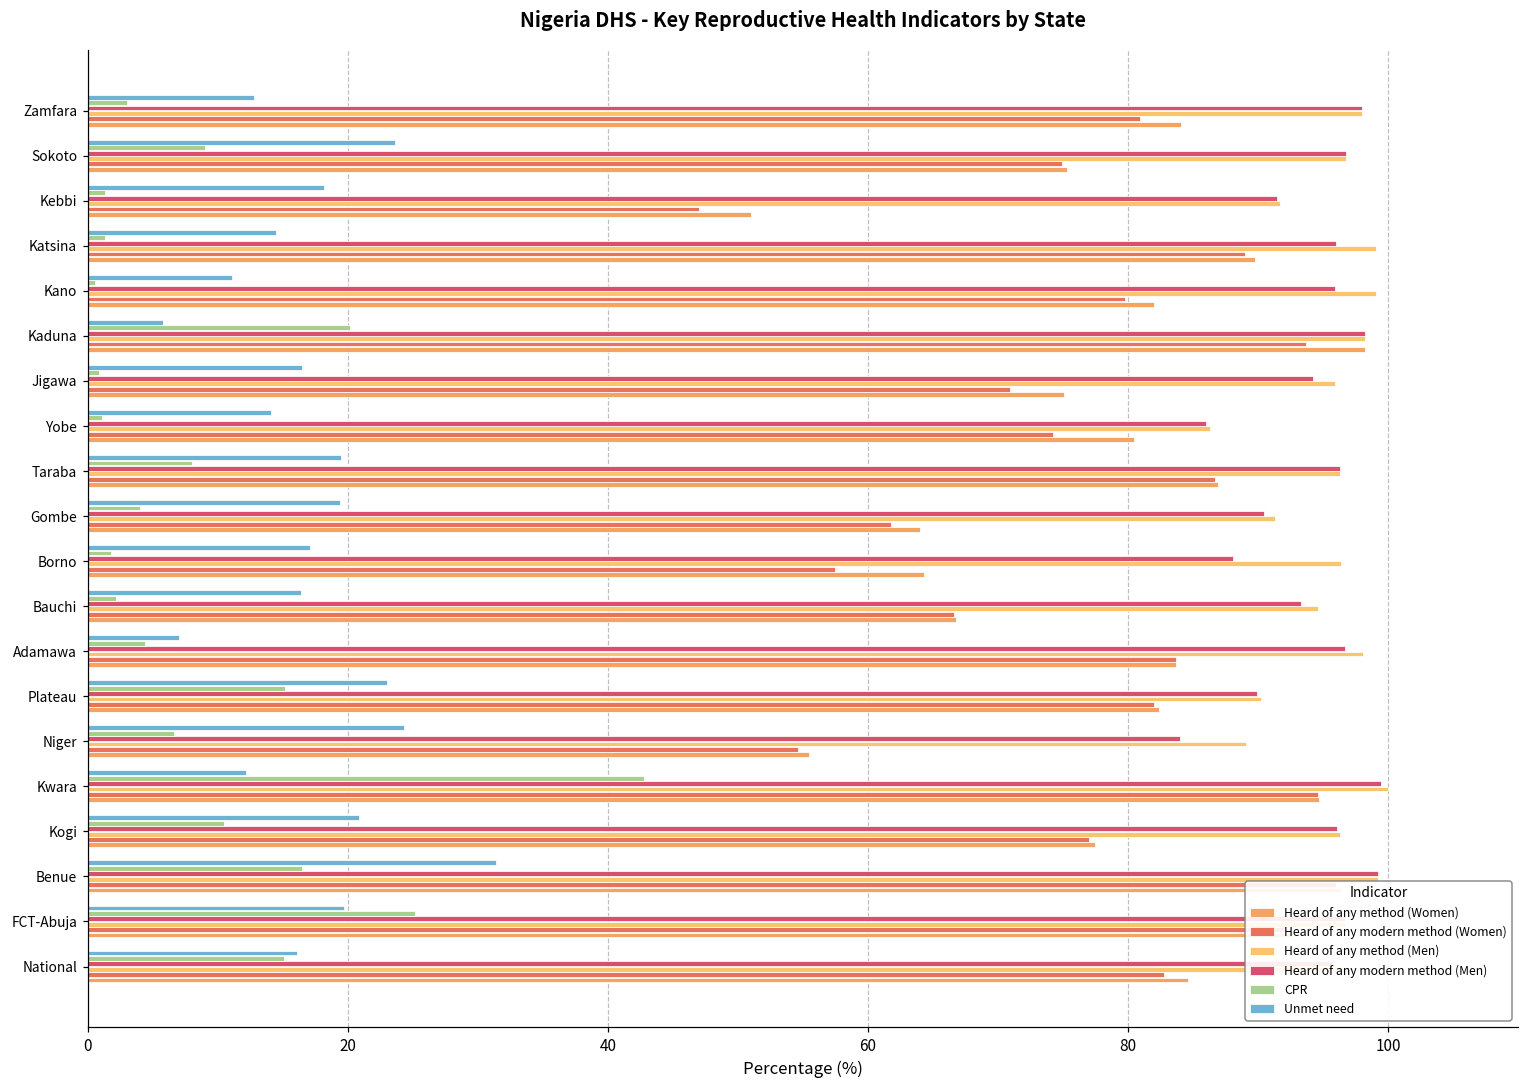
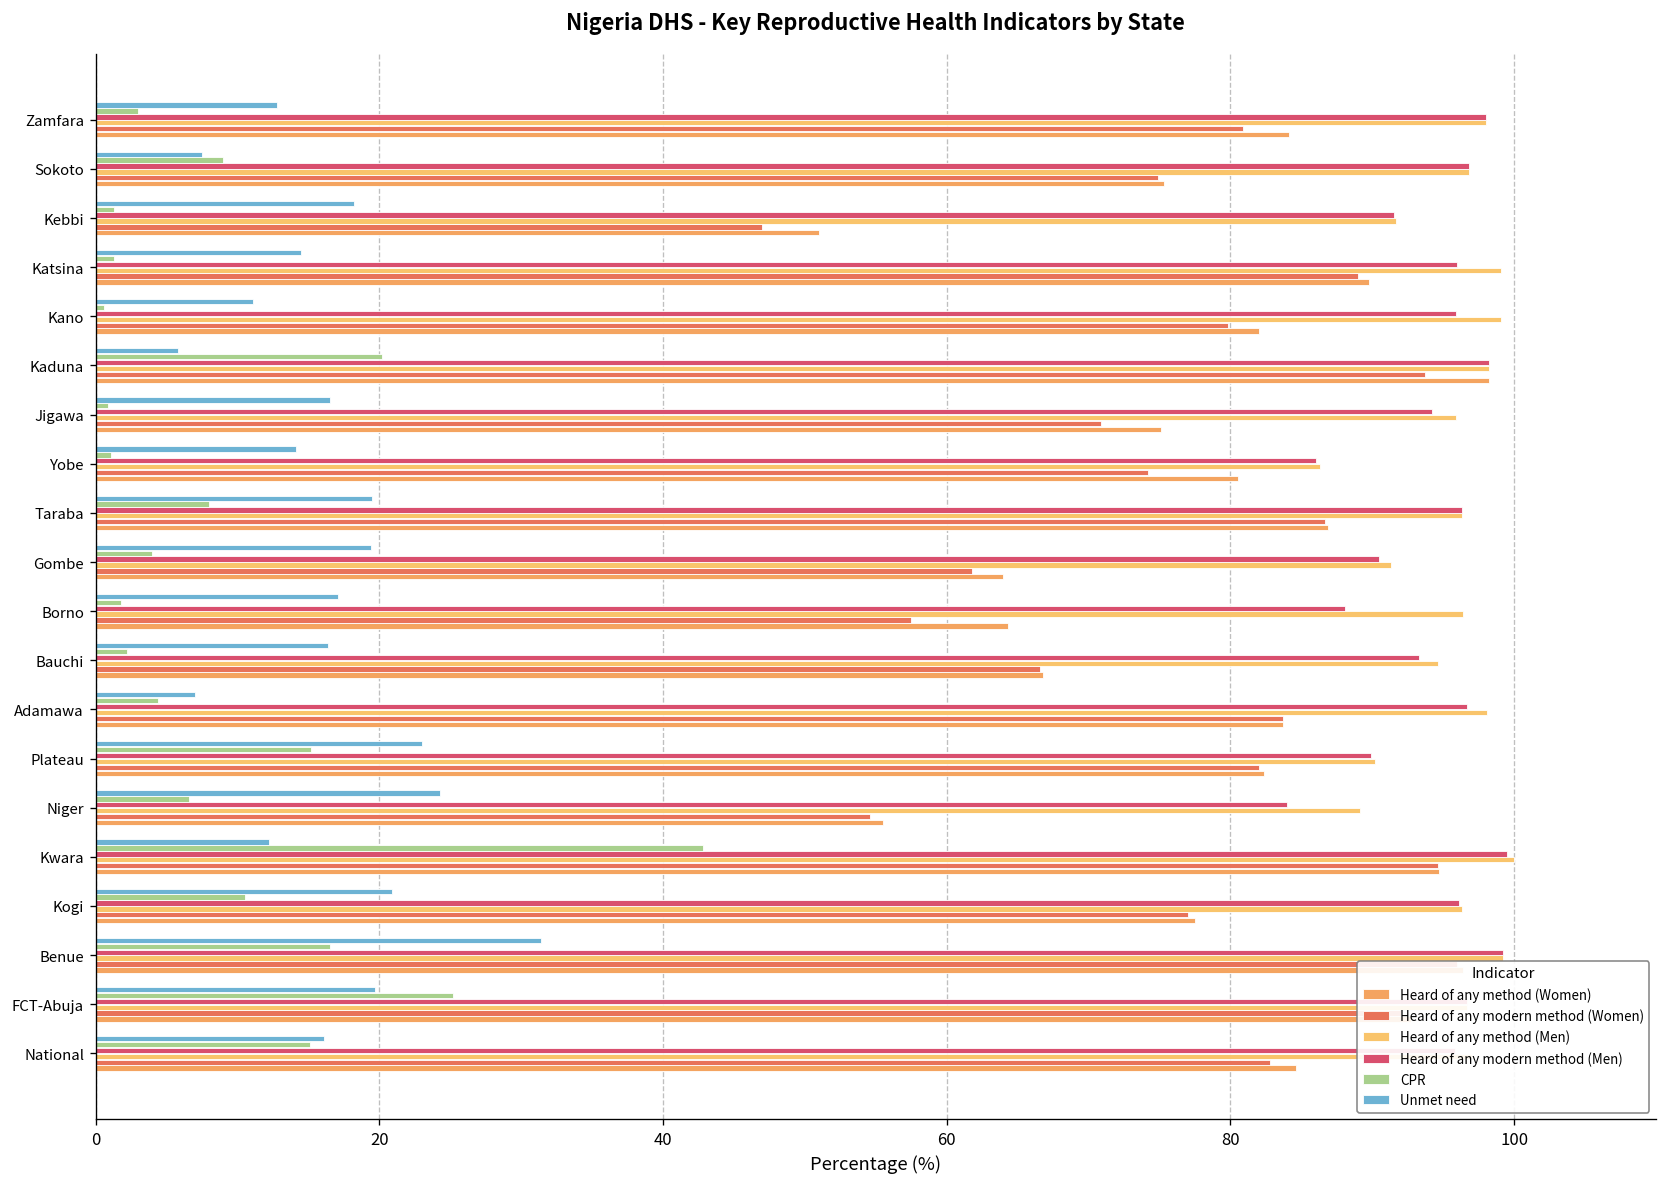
Unmet need, Sokoto: 23.6 -> 7.5
